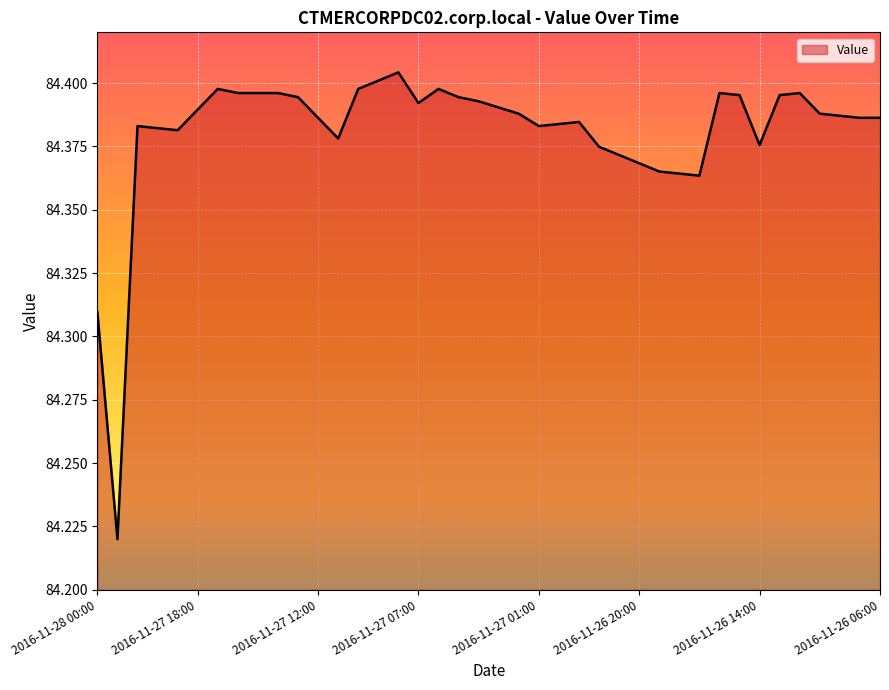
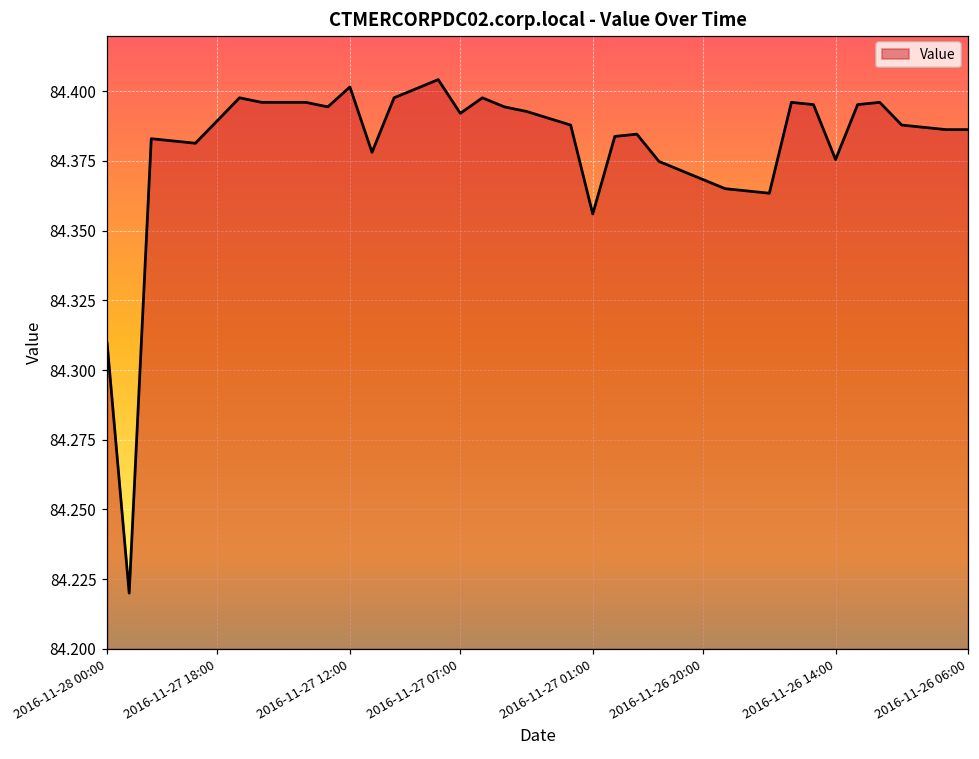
2016-11-27 12:00: 84.386 -> 84.402
2016-11-27 01:00: 84.383 -> 84.356
